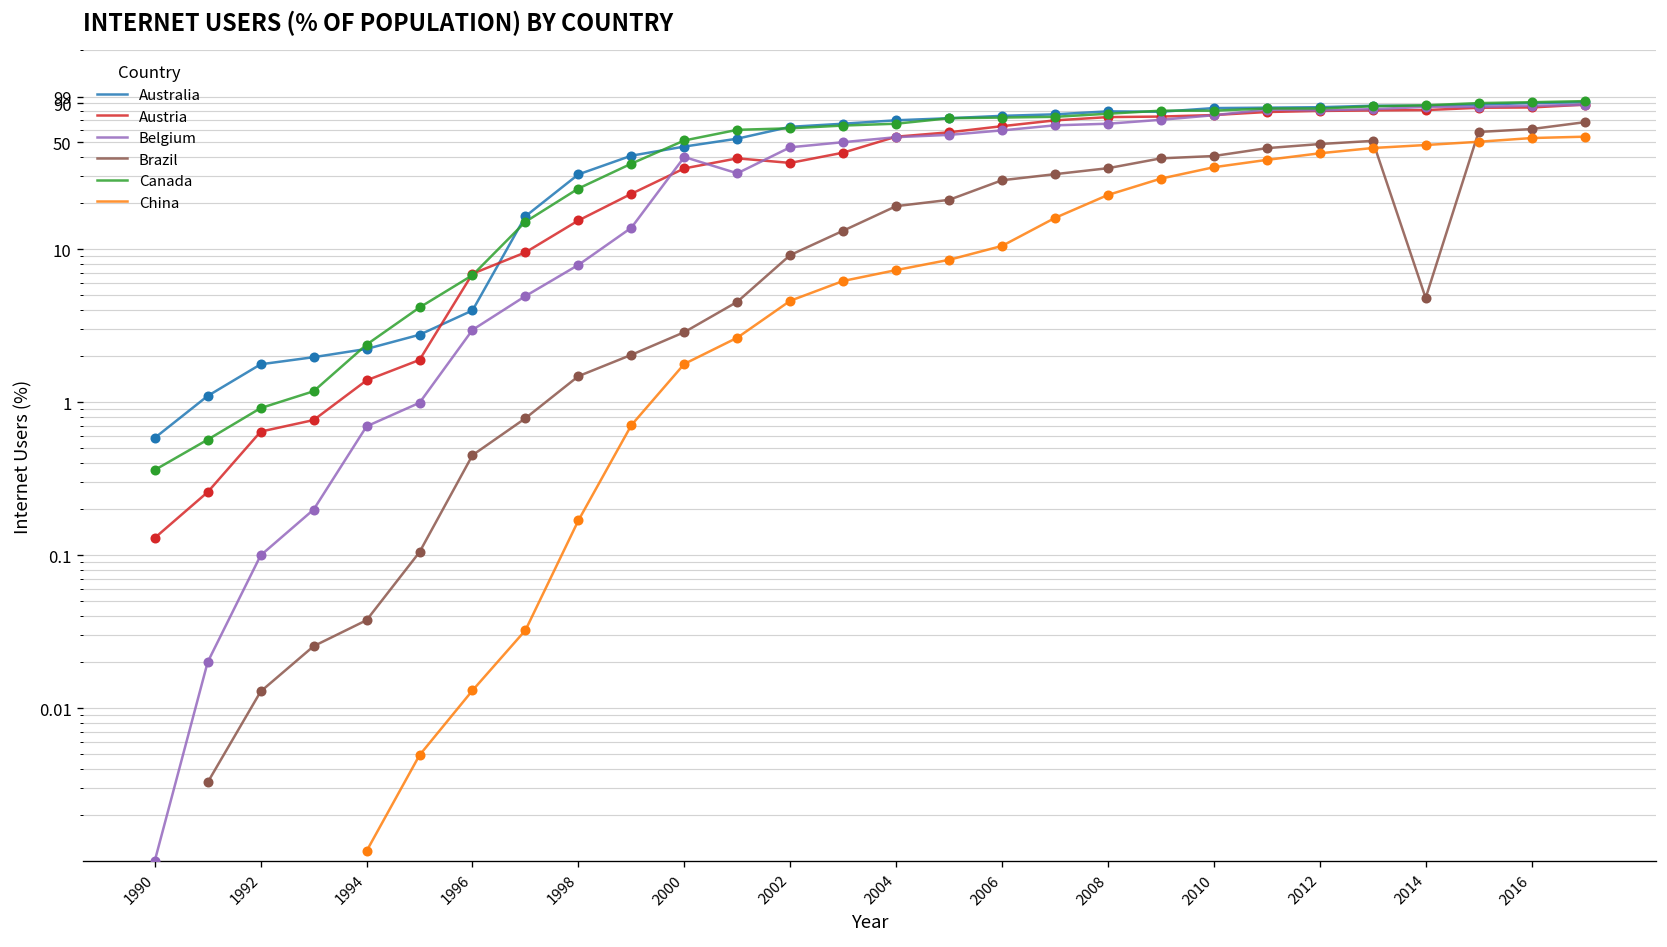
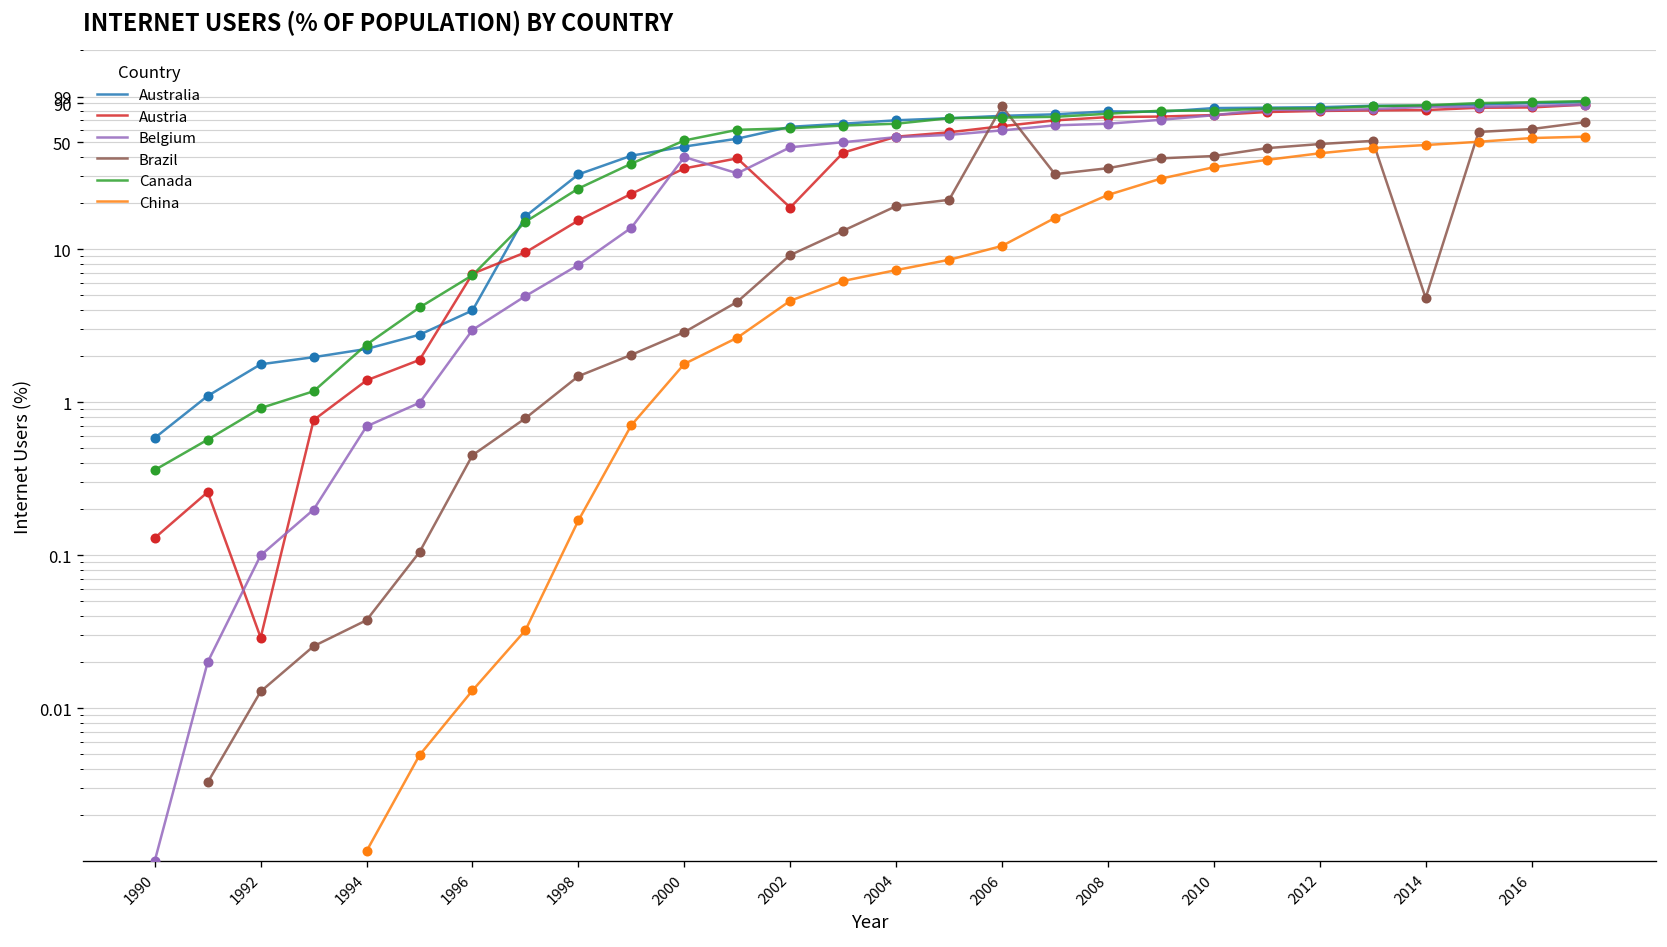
Austria, 1992: 0.6 -> 0.029
Austria, 2002: 37 -> 19
Brazil, 2006: 28 -> 90
